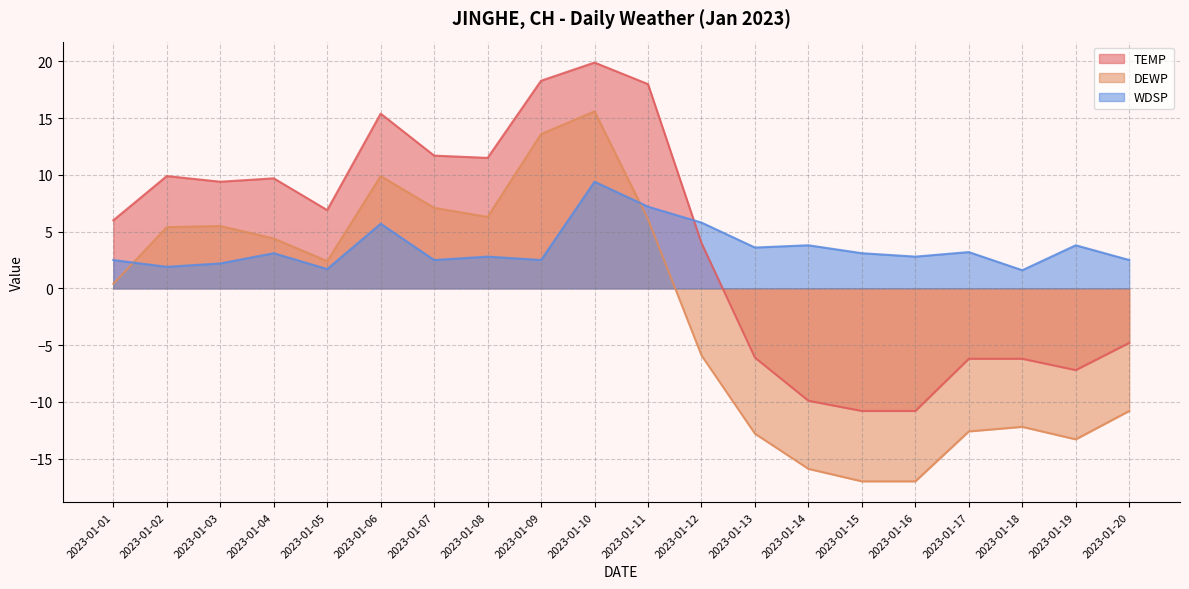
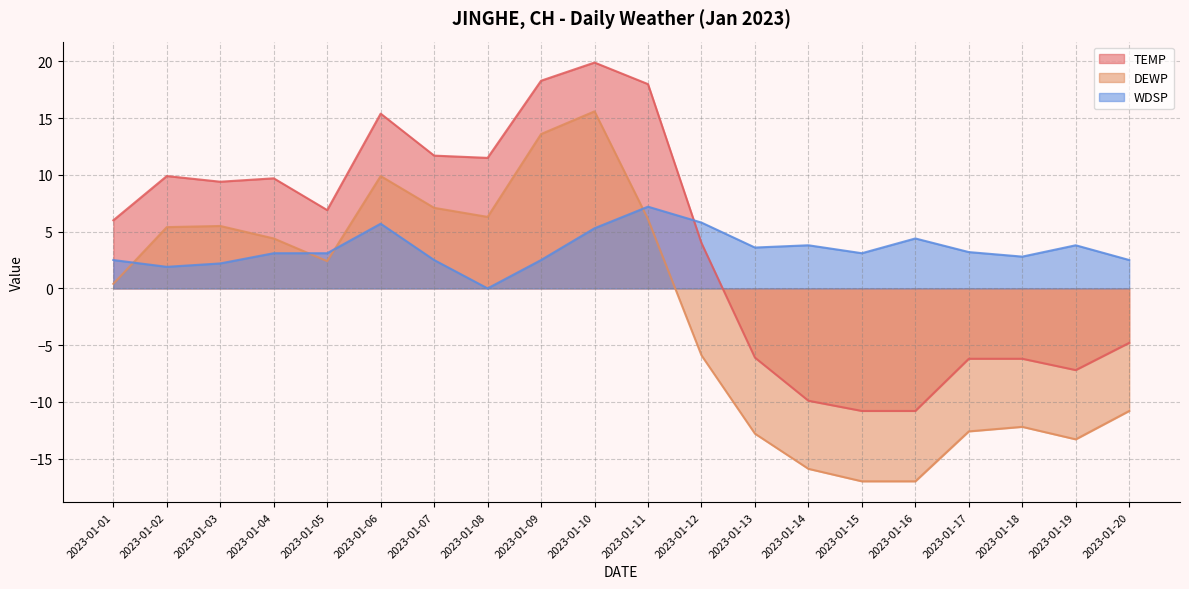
WDSP, 2023-01-05: 1.7 -> 3.1
WDSP, 2023-01-08: 2.8 -> 0.0
WDSP, 2023-01-10: 9.4 -> 5.3
WDSP, 2023-01-16: 2.8 -> 4.4
WDSP, 2023-01-18: 1.6 -> 2.8
